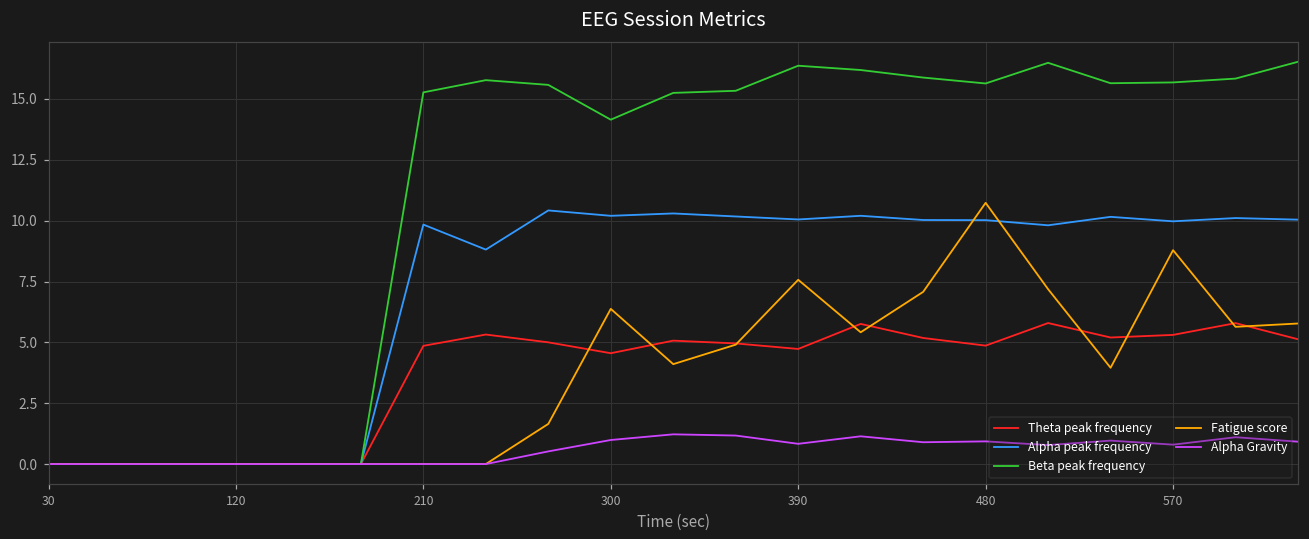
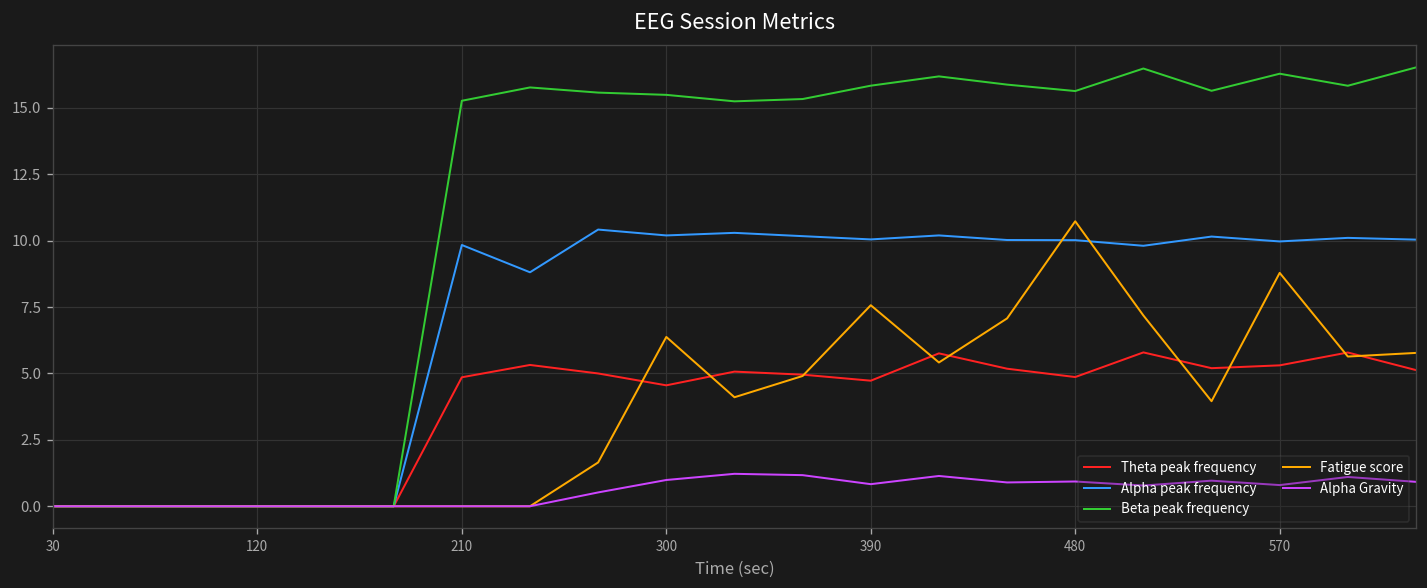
Beta peak frequency, 300: 14.1 -> 15.5
Beta peak frequency, 390: 16.4 -> 15.8
Beta peak frequency, 570: 15.7 -> 16.3
